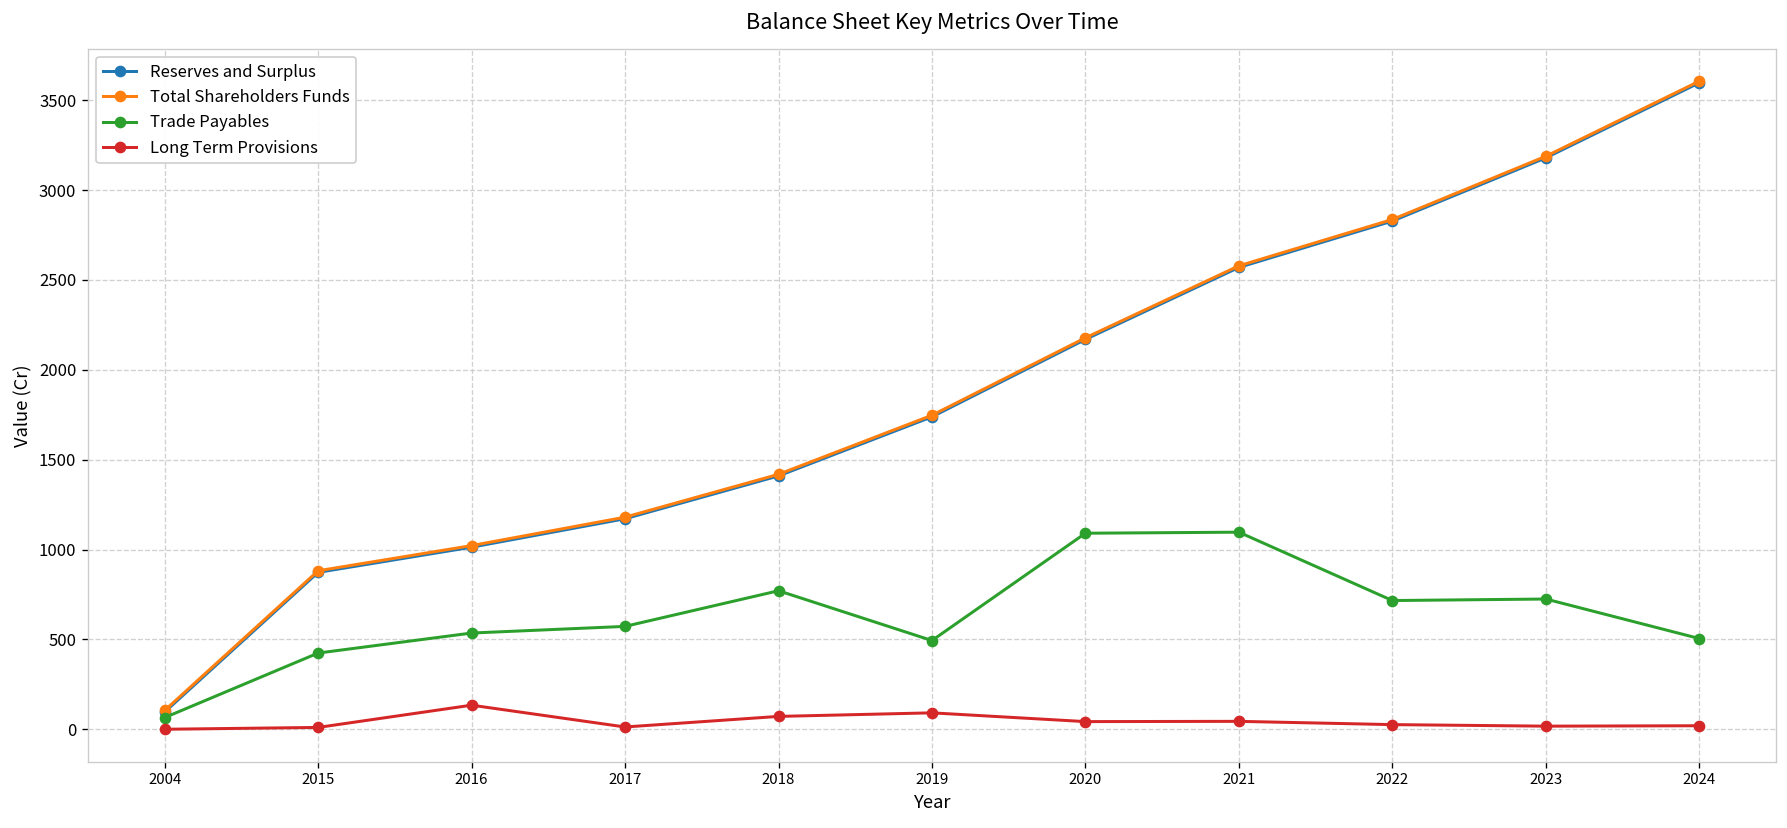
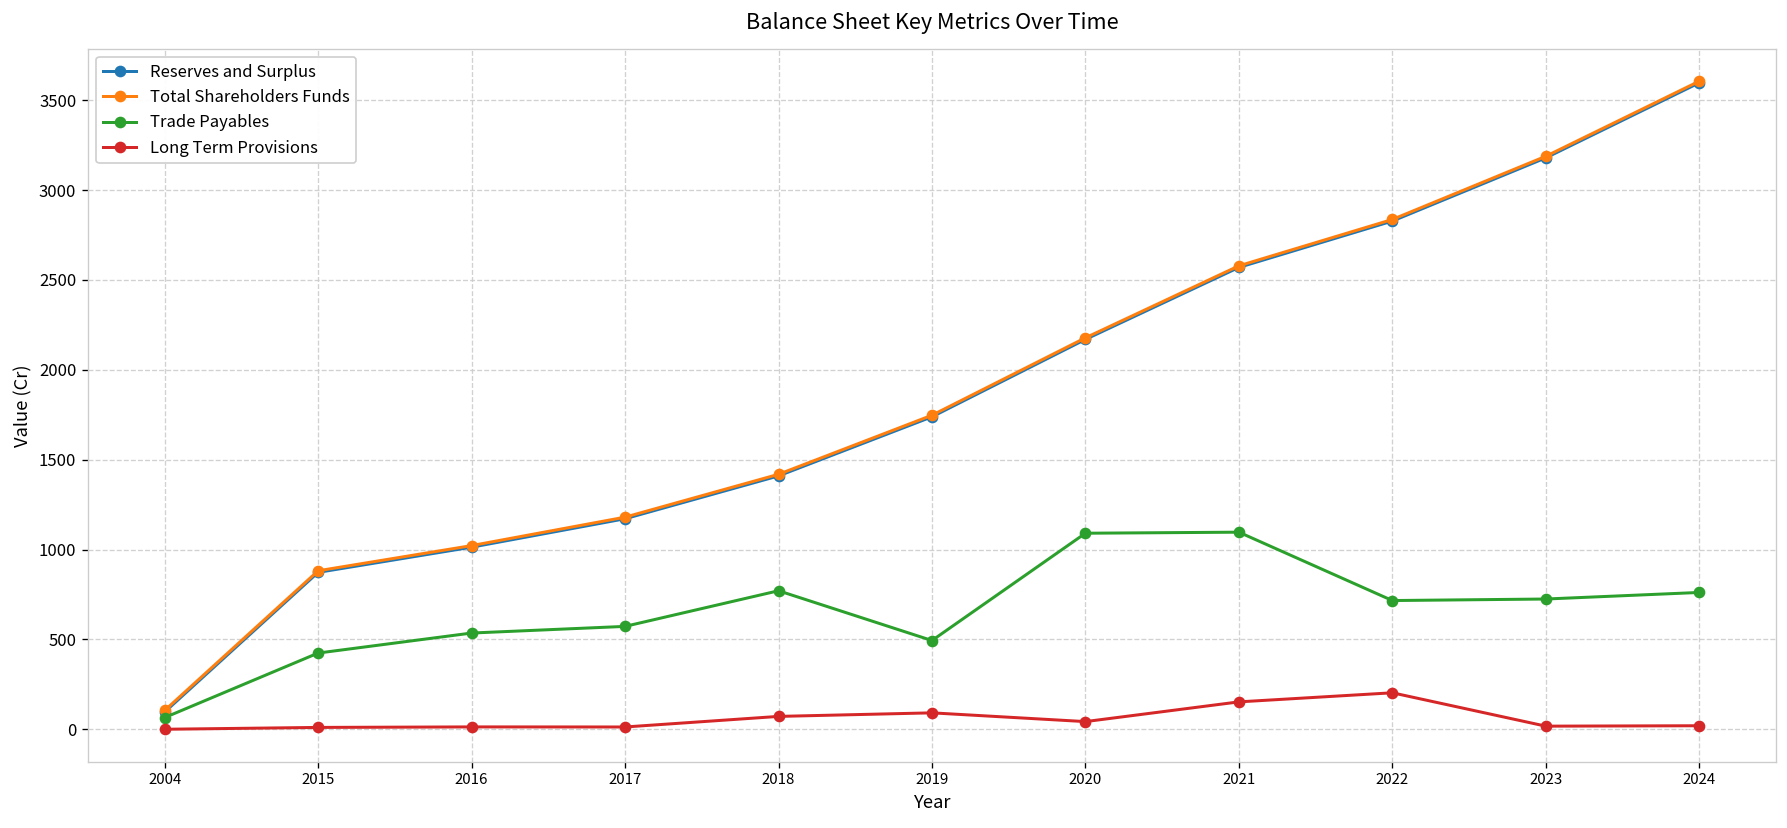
Long Term Provisions, 2016: 130 -> 10
Long Term Provisions, 2021: 40 -> 150
Long Term Provisions, 2022: 30 -> 200
Trade Payables, 2024: 500 -> 760
